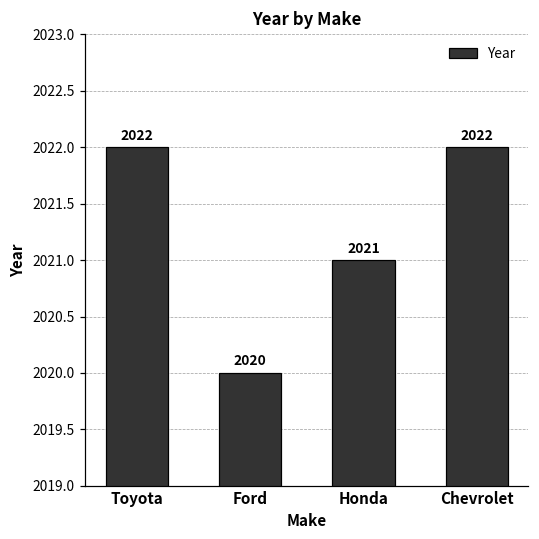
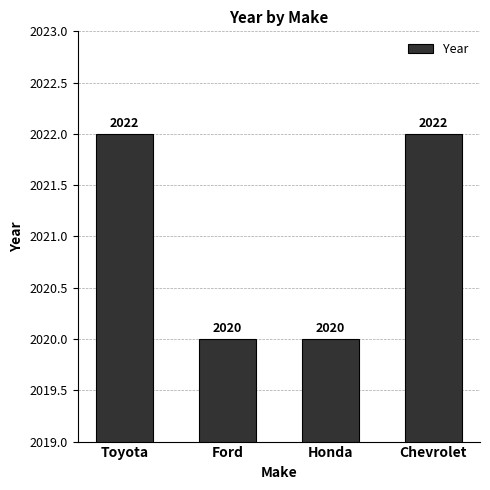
Honda: 2021 -> 2020
